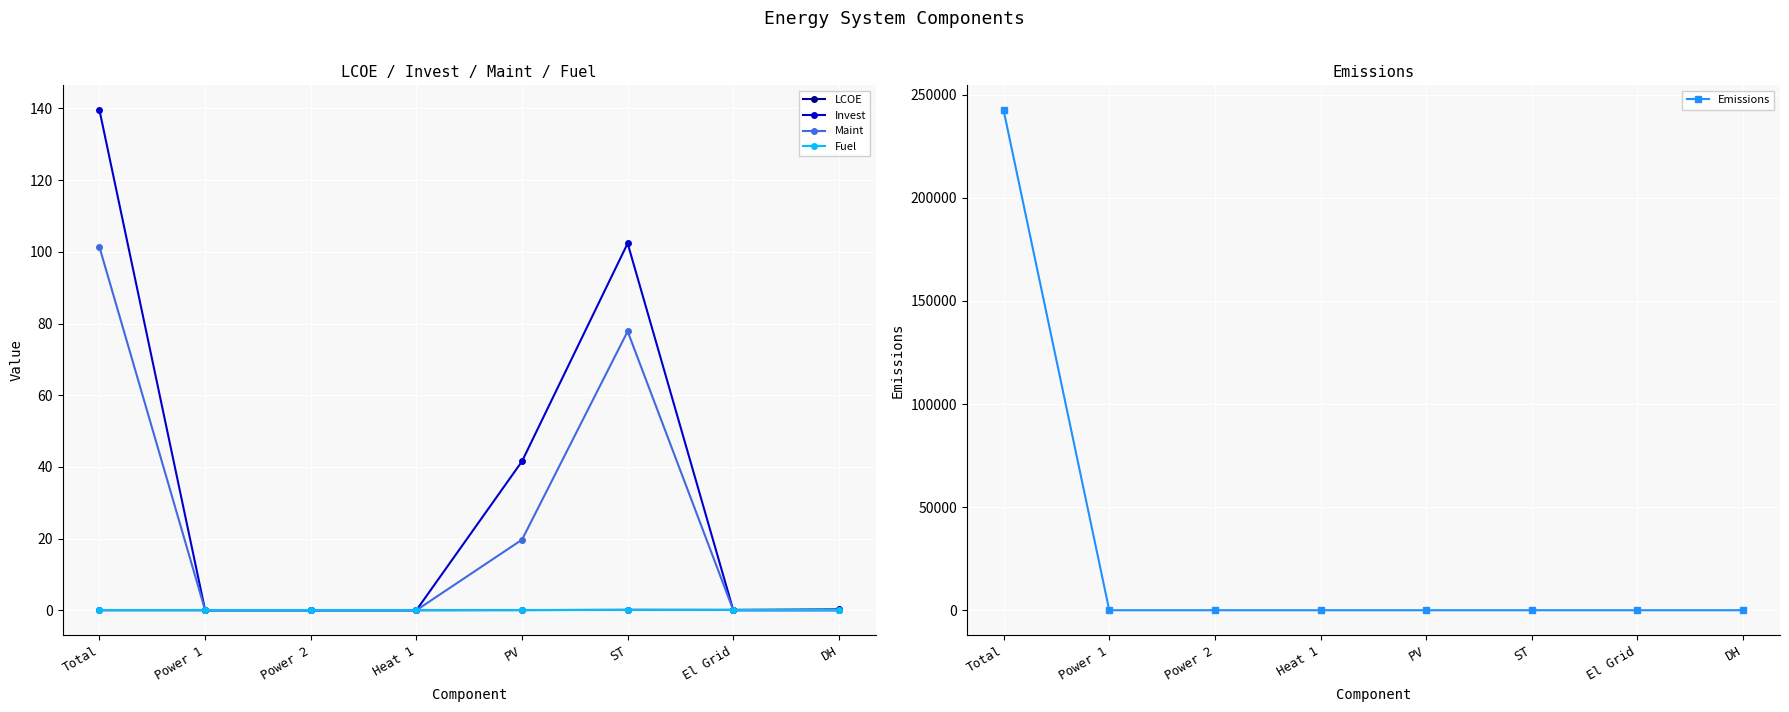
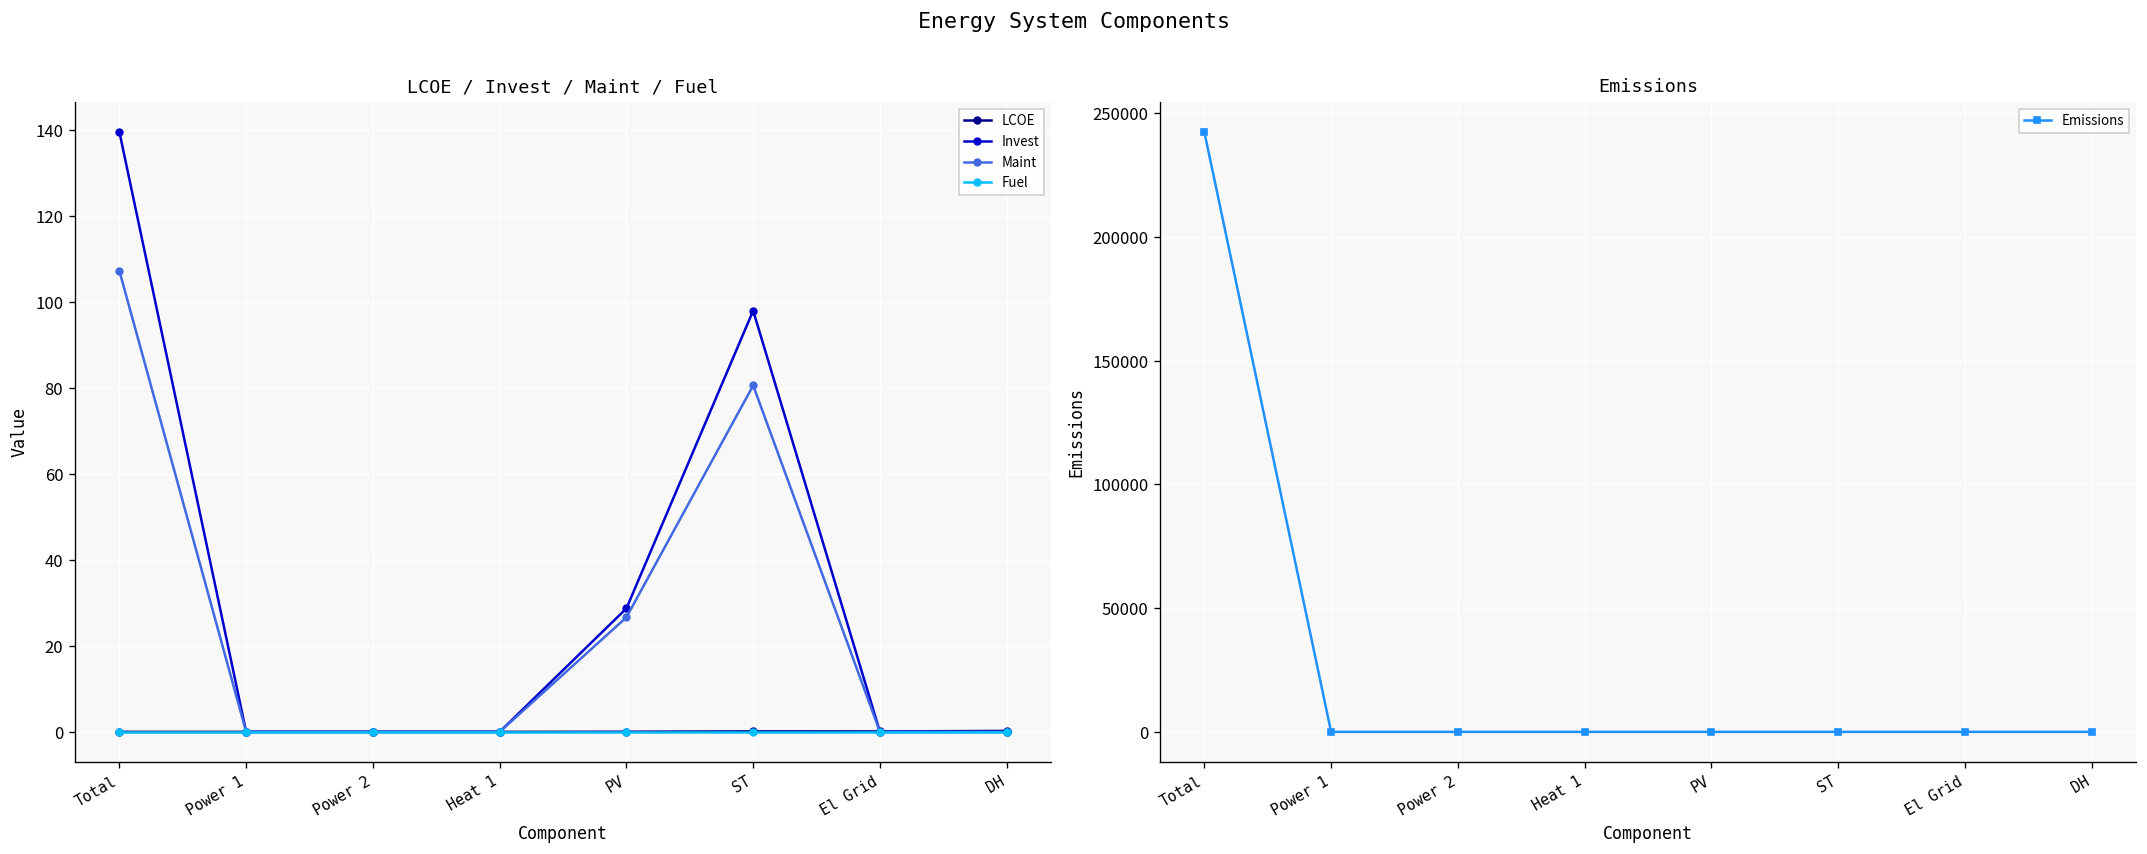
LCOE / Invest / Maint / Fuel, Maint, Total: 101 -> 107
LCOE / Invest / Maint / Fuel, Invest, PV: 42 -> 29
LCOE / Invest / Maint / Fuel, Maint, PV: 20 -> 27
LCOE / Invest / Maint / Fuel, Invest, ST: 102 -> 98
LCOE / Invest / Maint / Fuel, Maint, ST: 78 -> 81
